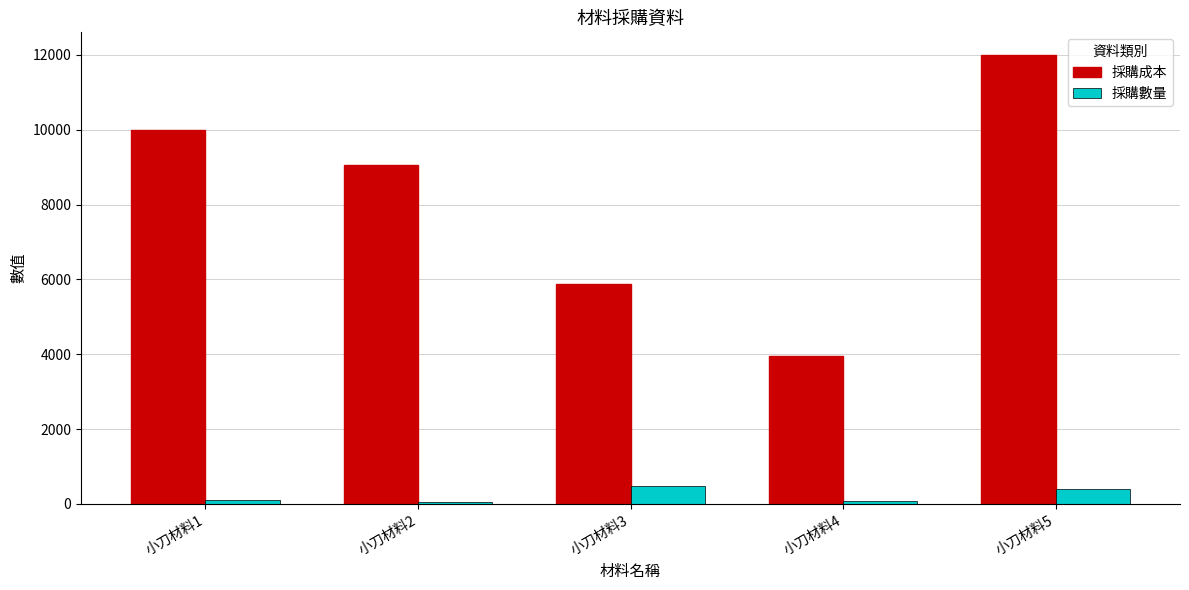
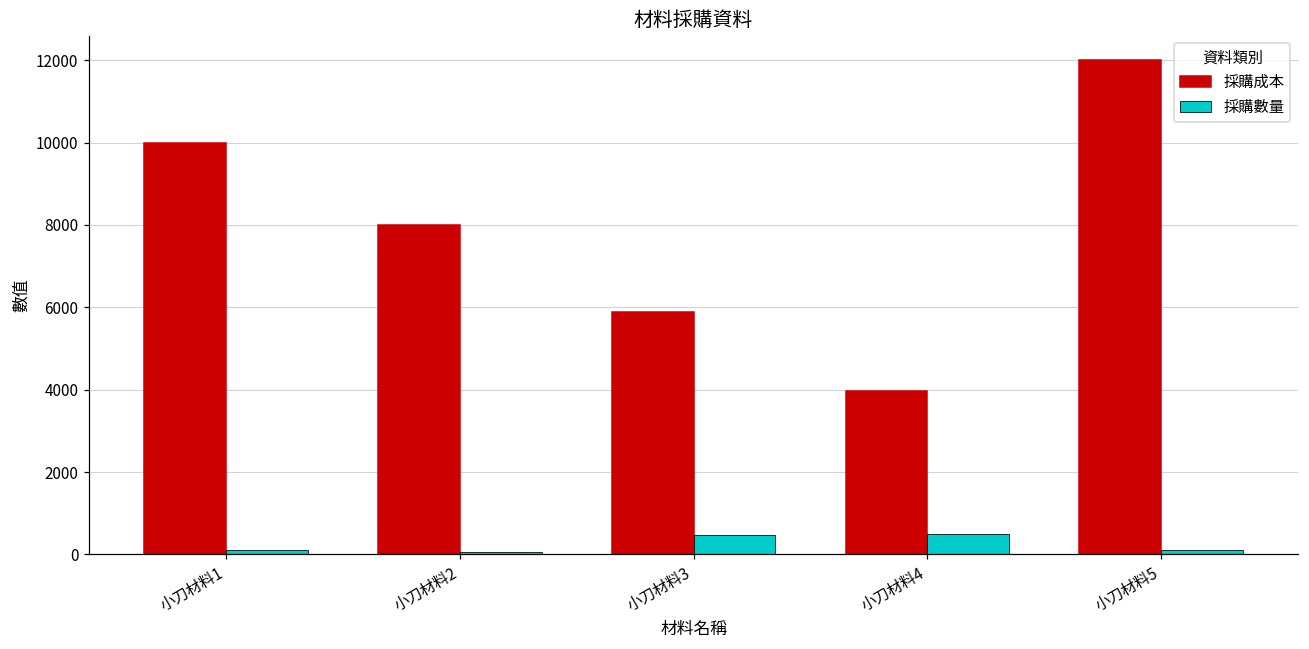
採購成本, 小刀材料2: 9100 -> 8000
採購數量, 小刀材料4: 100 -> 500
採購數量, 小刀材料5: 400 -> 100
